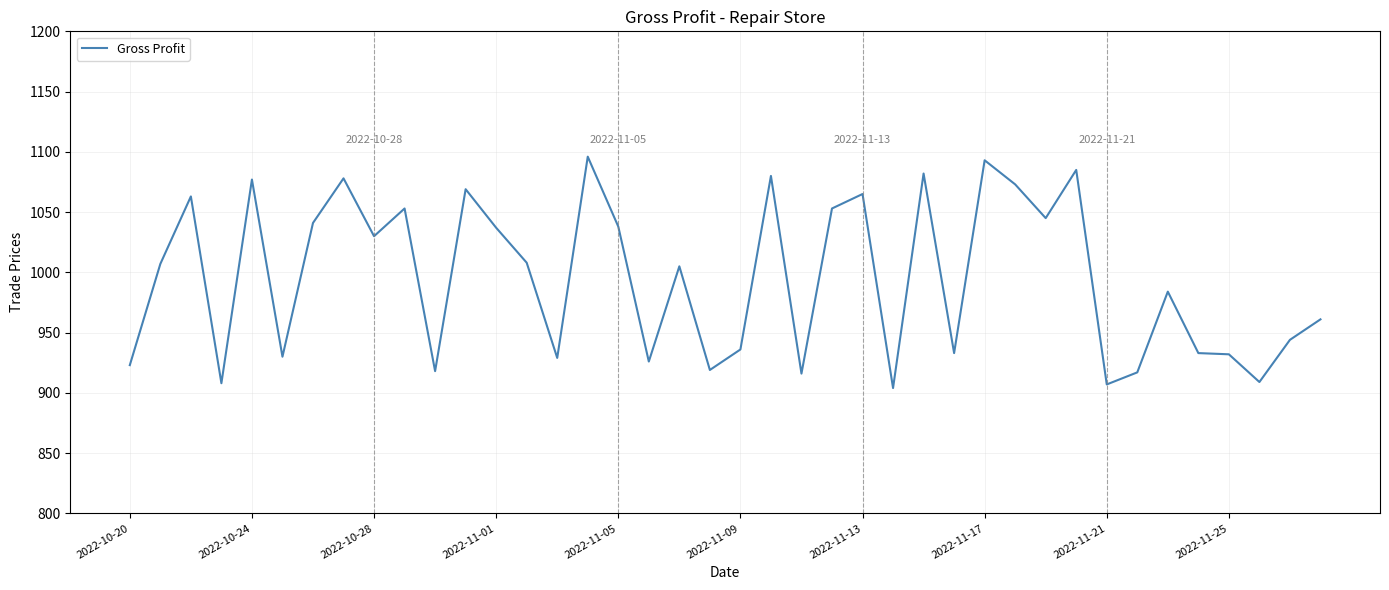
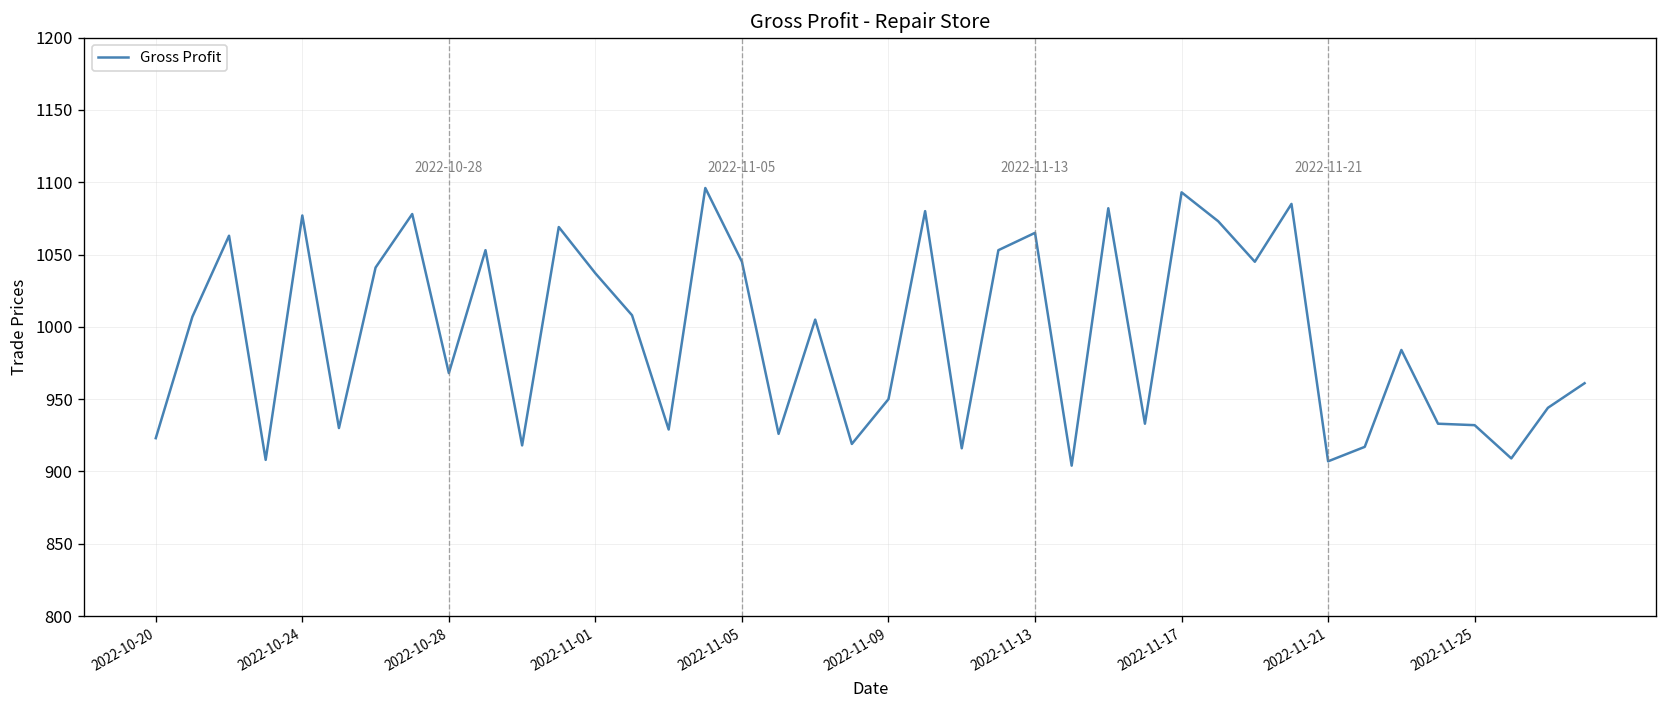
2022-10-28: 1030 -> 968
2022-11-05: 1038 -> 1045
2022-11-09: 936 -> 950
